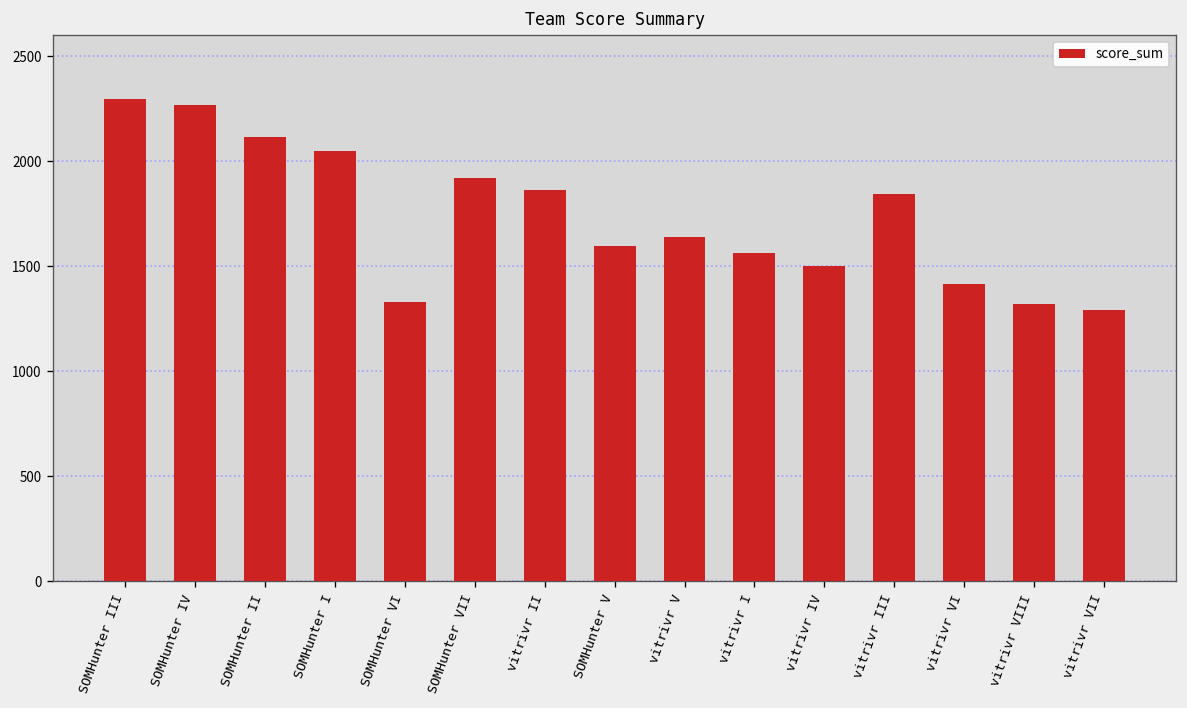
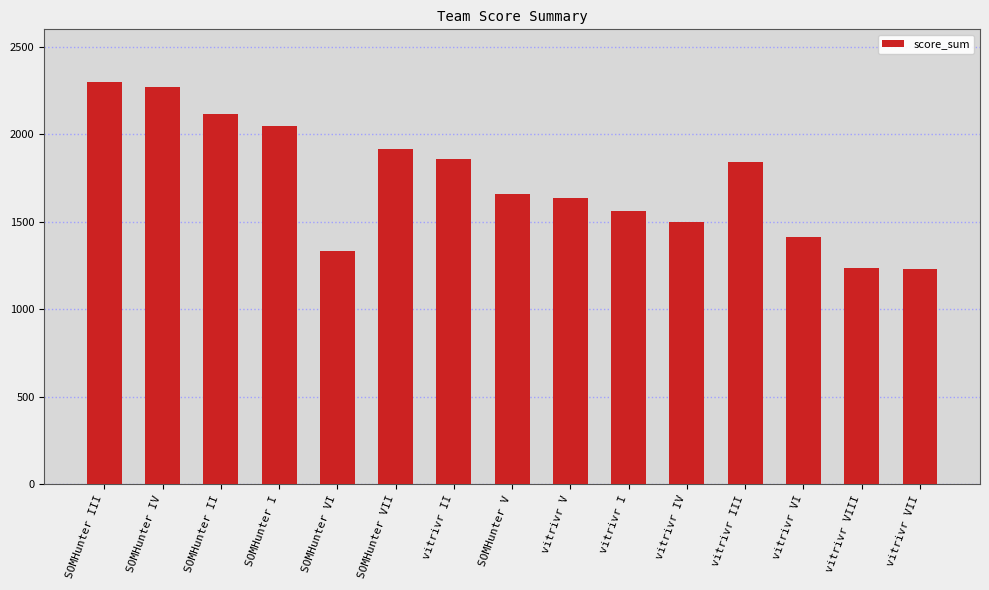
SOMHunter V: 1590 -> 1660
vitrivr VIII: 1320 -> 1240
vitrivr VII: 1290 -> 1230
